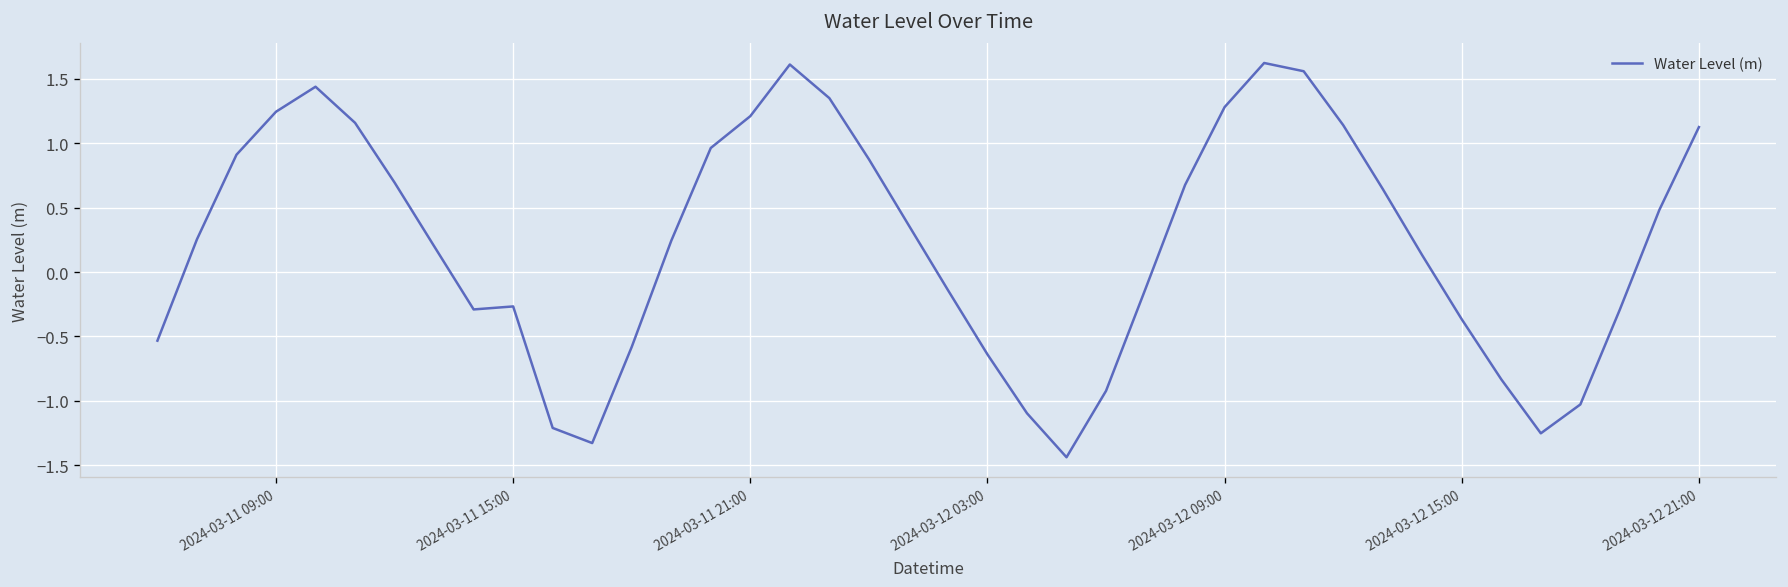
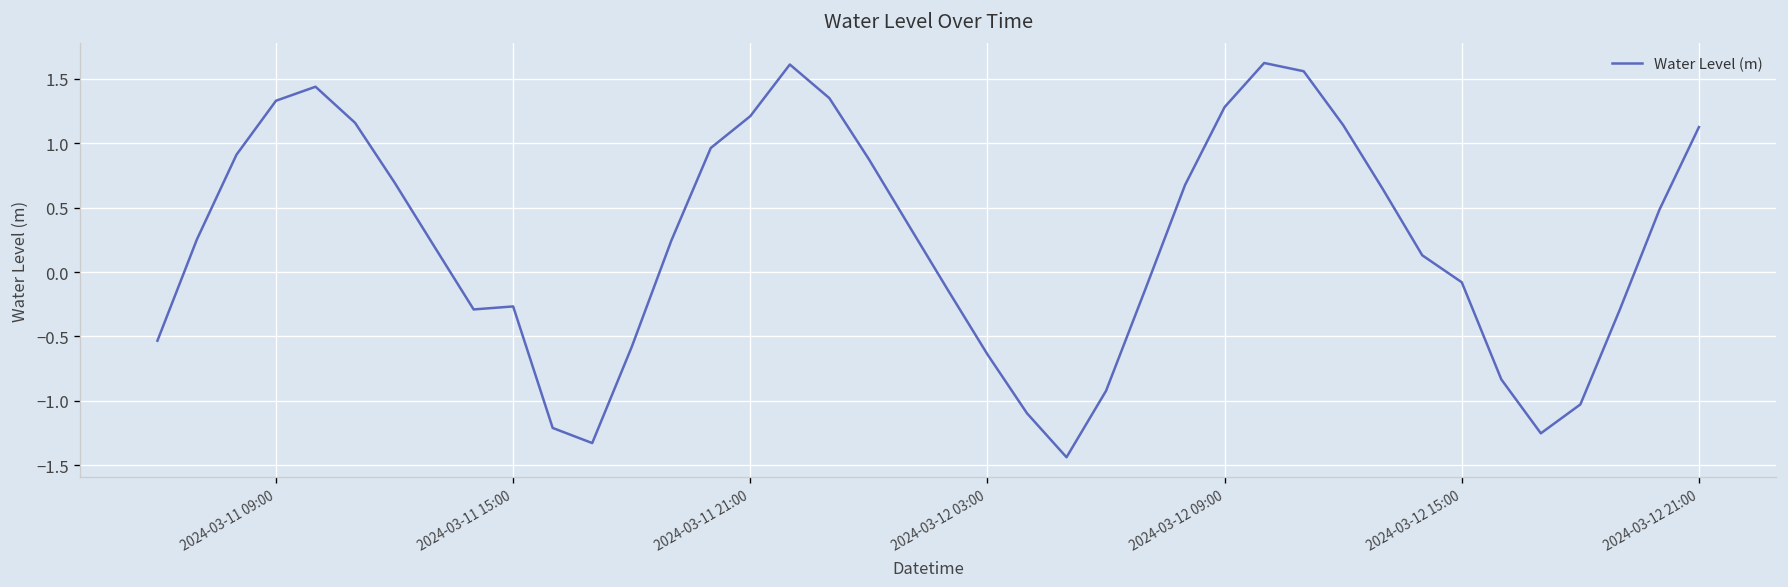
2024-03-11 09:00: 1.25 -> 1.33
2024-03-12 15:00: -0.37 -> -0.08
